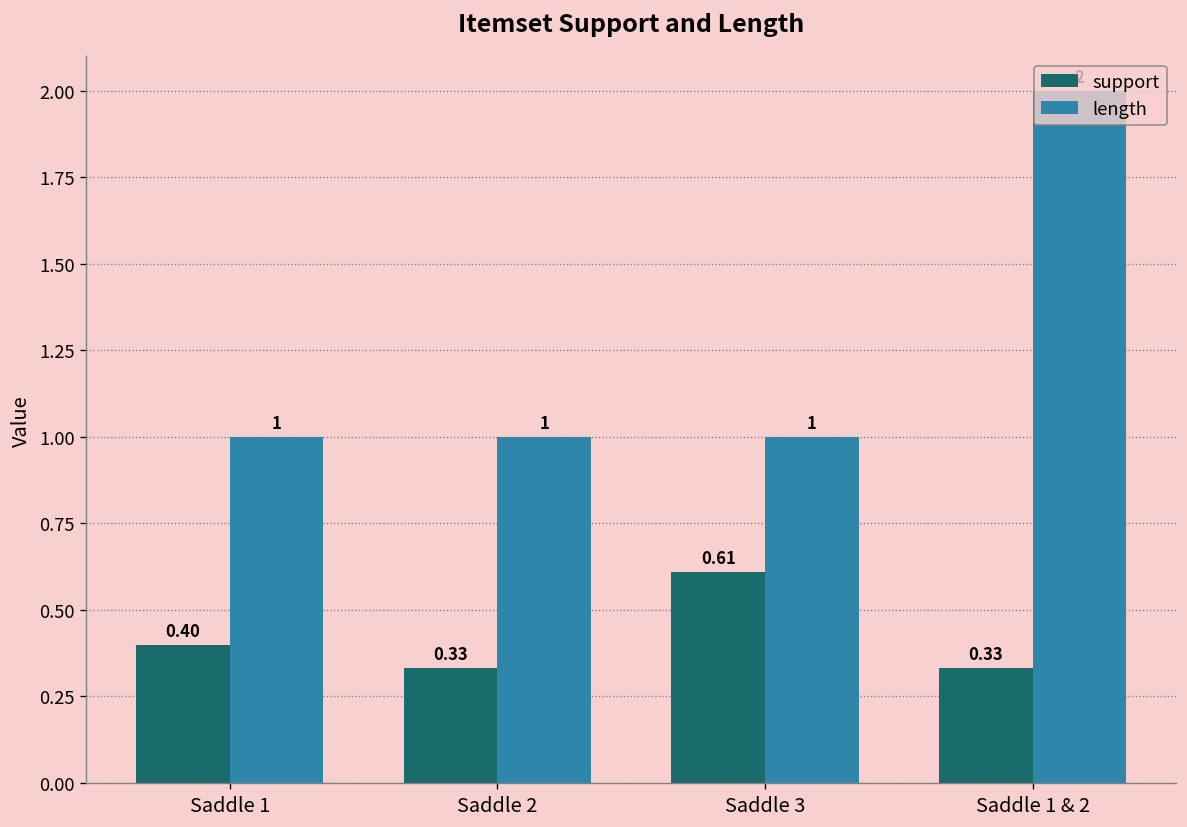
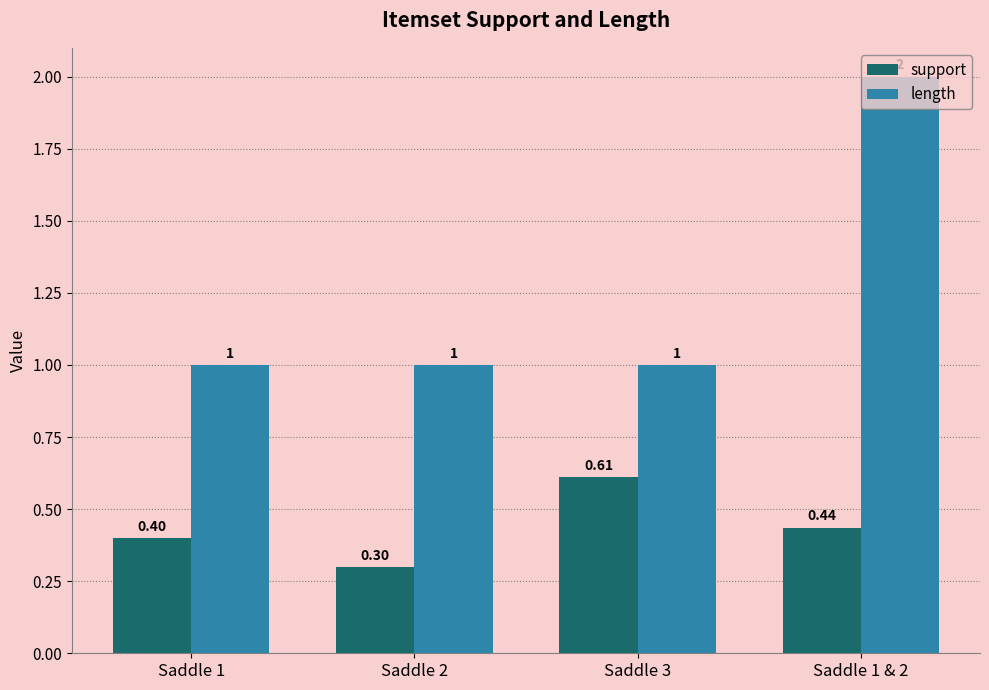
support, Saddle 2: 0.33 -> 0.30
support, Saddle 1 & 2: 0.33 -> 0.44
